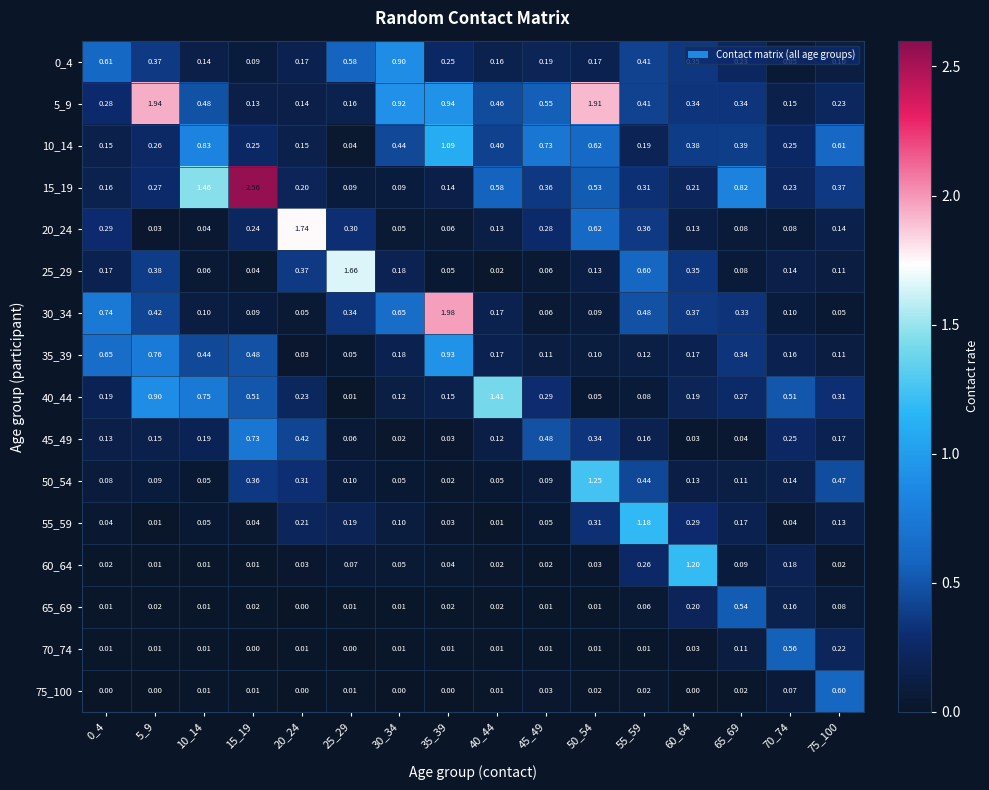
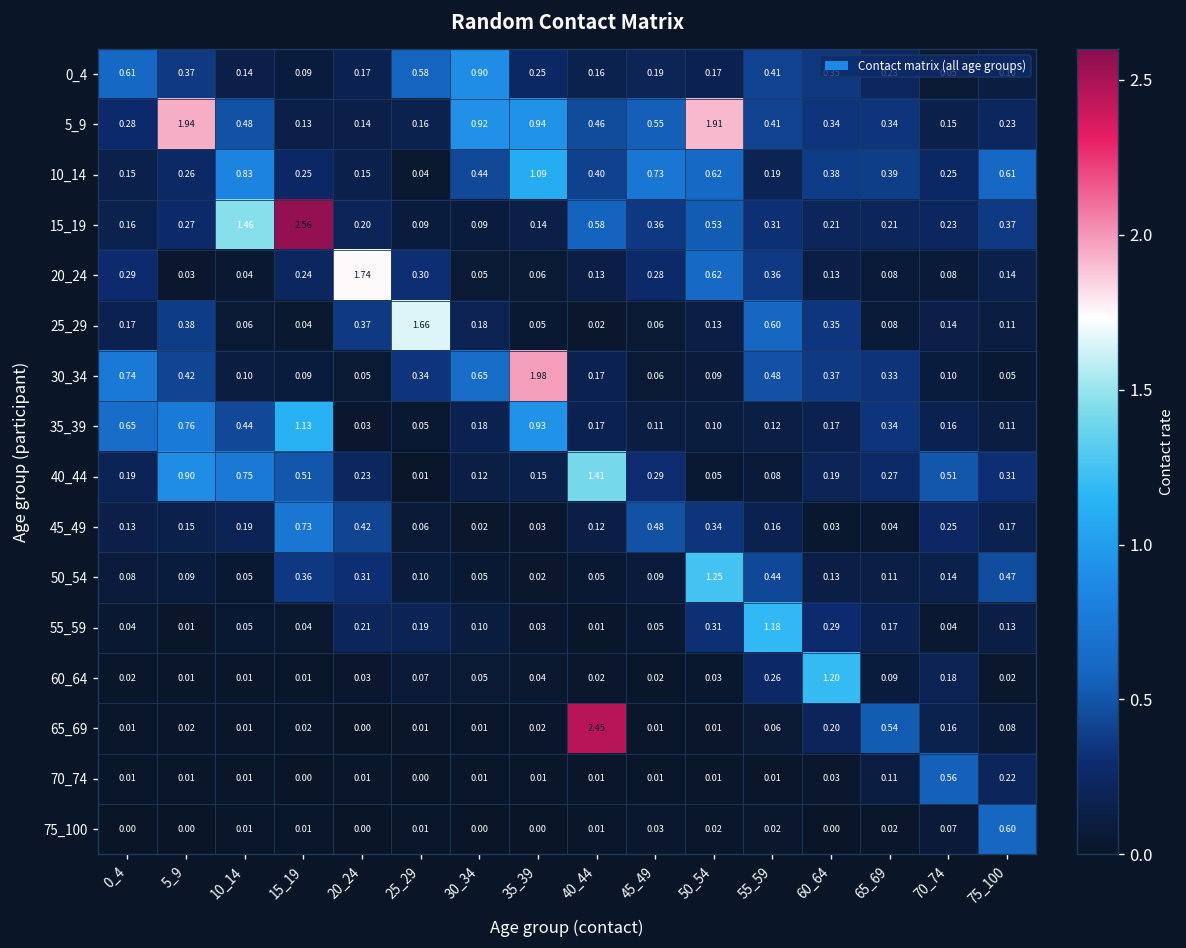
15_19, 65_69: 0.82 -> 0.21
35_39, 15_19: 0.48 -> 1.13
65_69, 40_44: 0.02 -> 2.45
